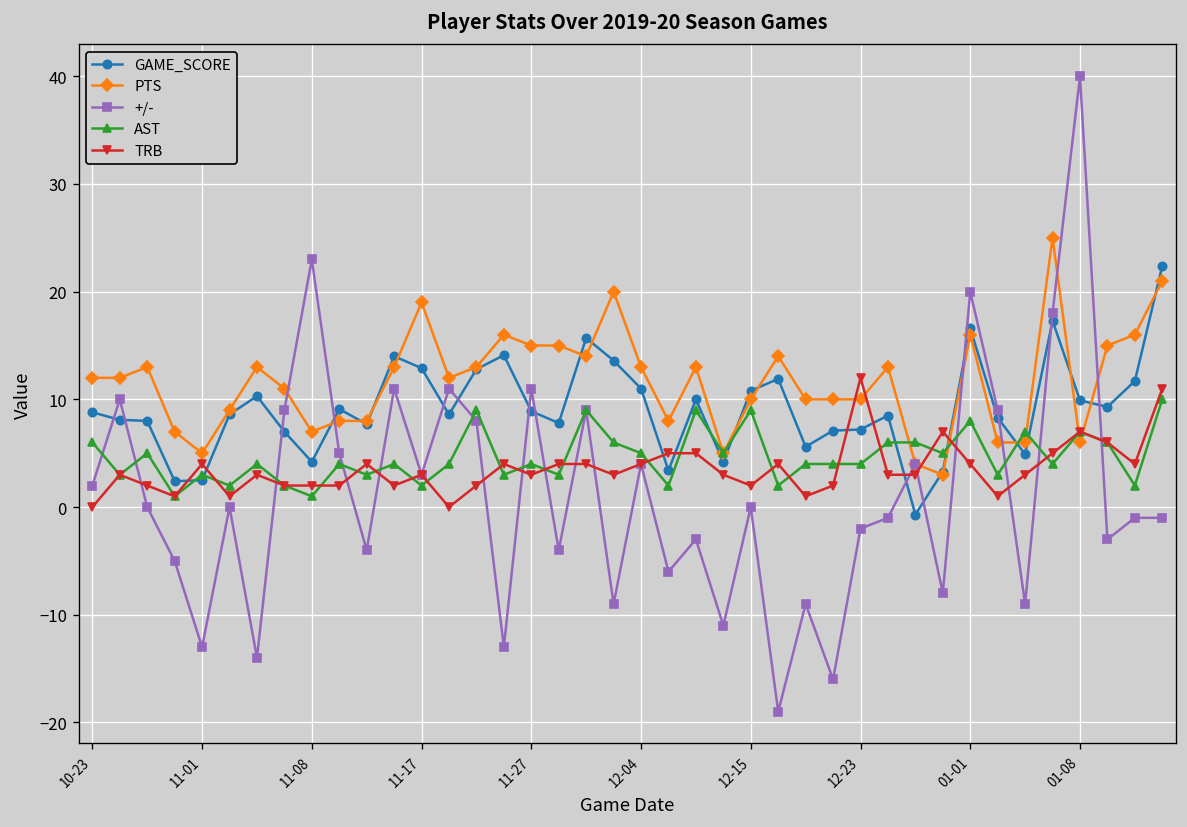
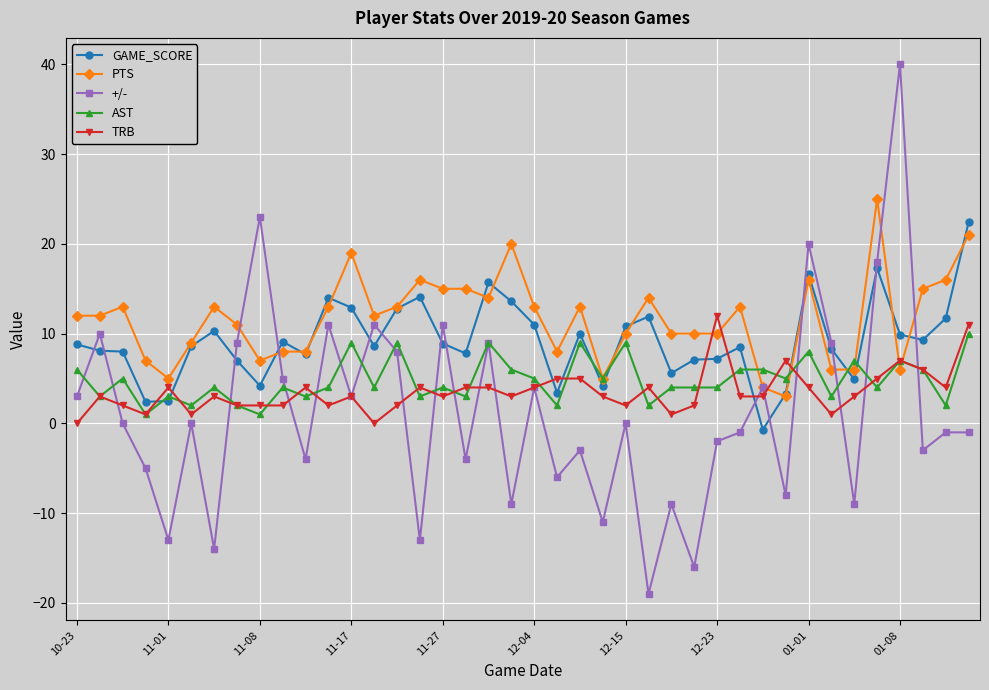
+/-, 10-23: 2 -> 3
AST, 11-17: 2 -> 9
